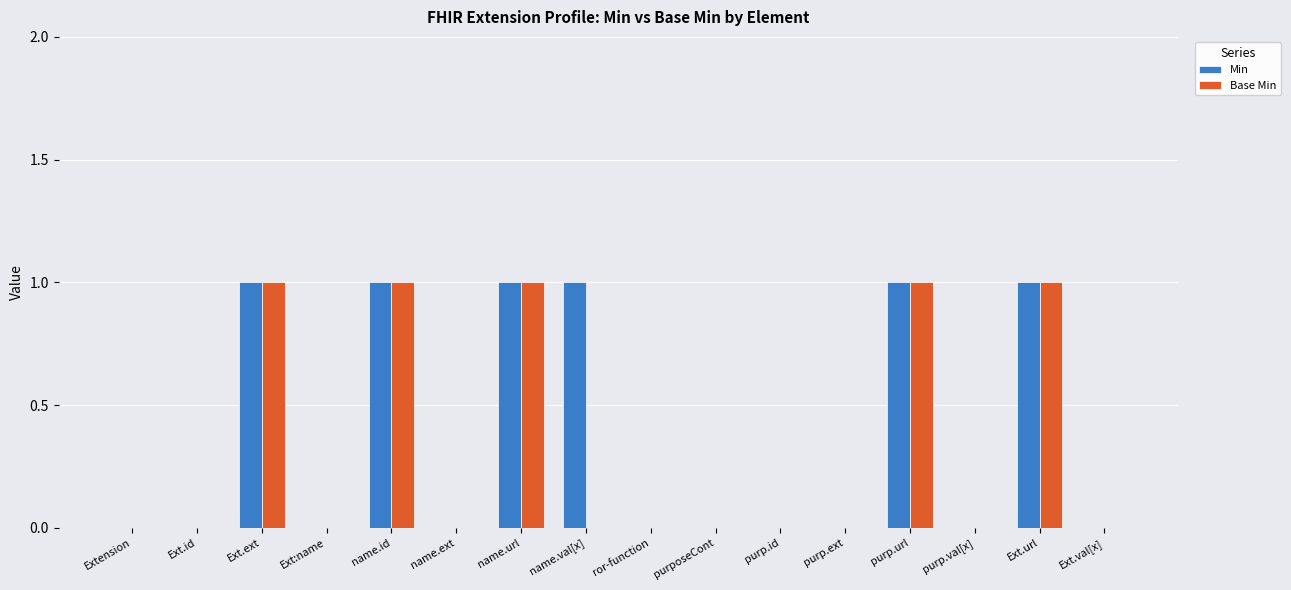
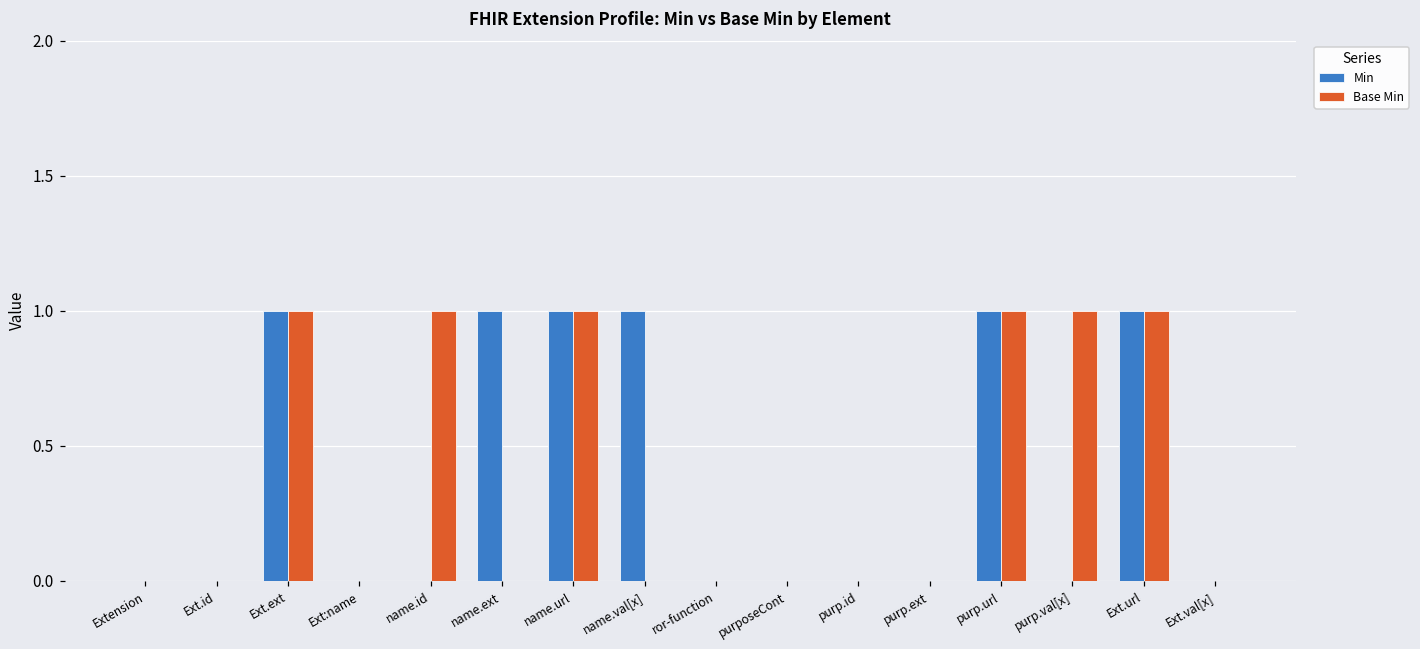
Min, name.id: 1 -> 0
Min, name.ext: 0 -> 1
Base Min, purp.val[x]: 0 -> 1
